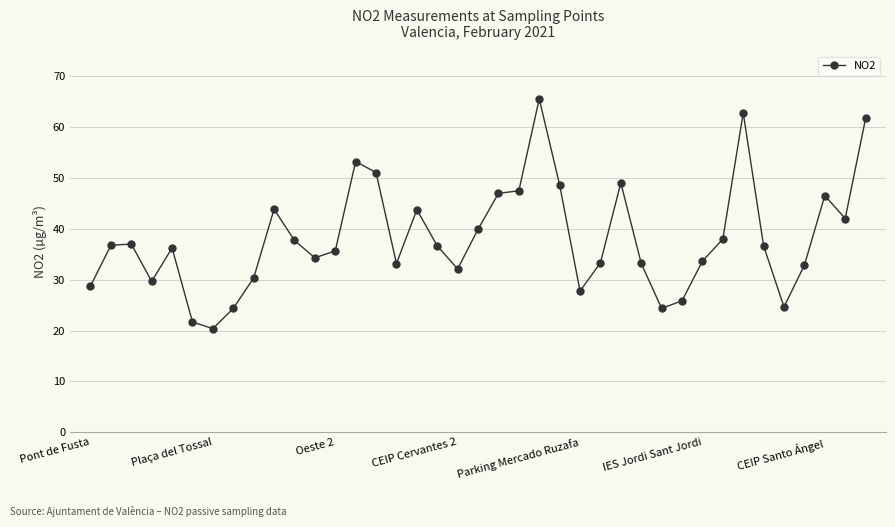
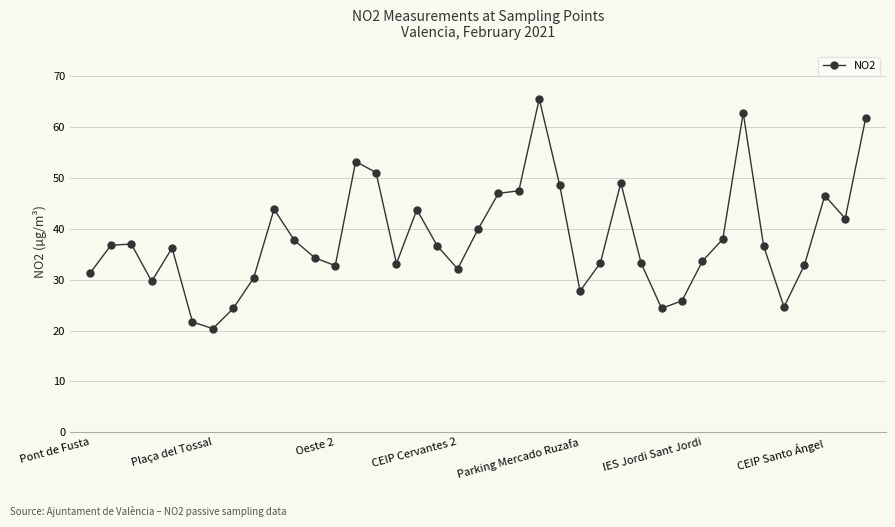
Pont de Fusta: 29 -> 31
Oeste 2: 36 -> 33
